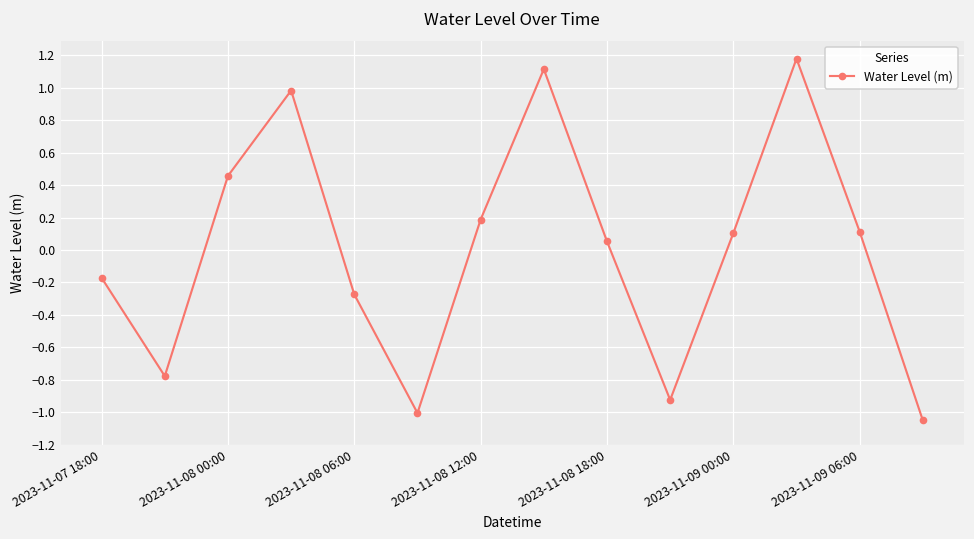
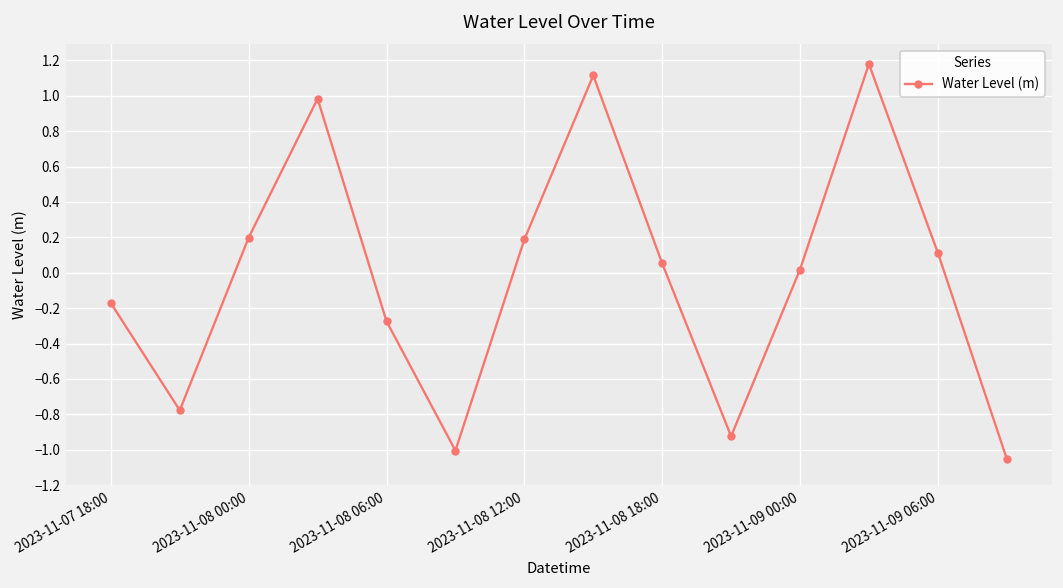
2023-11-08 00:00: 0.46 -> 0.20
2023-11-09 00:00: 0.10 -> 0.02
